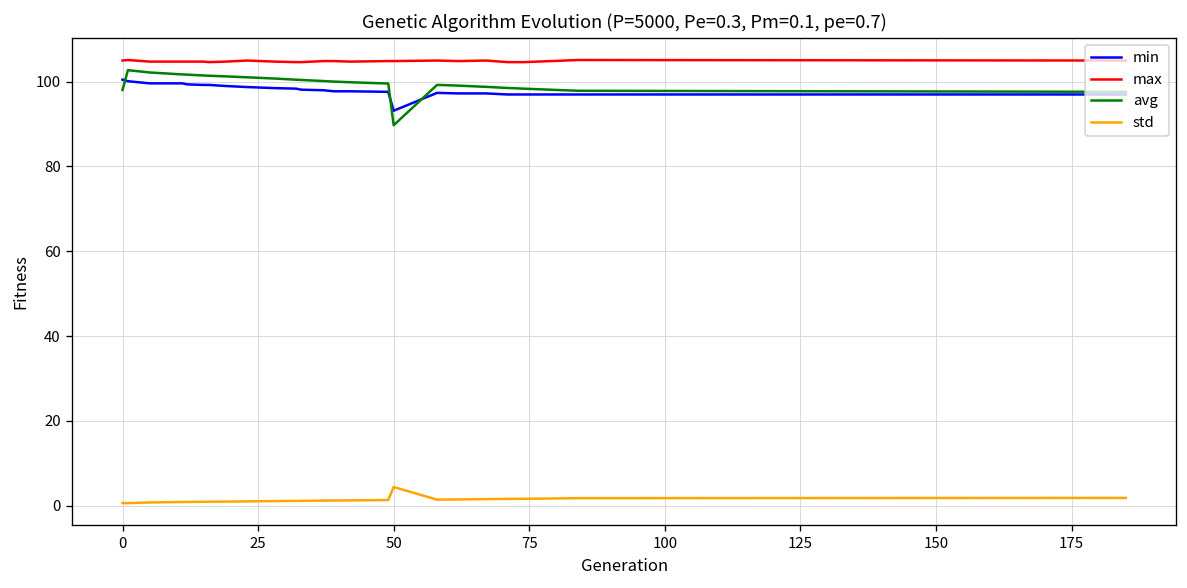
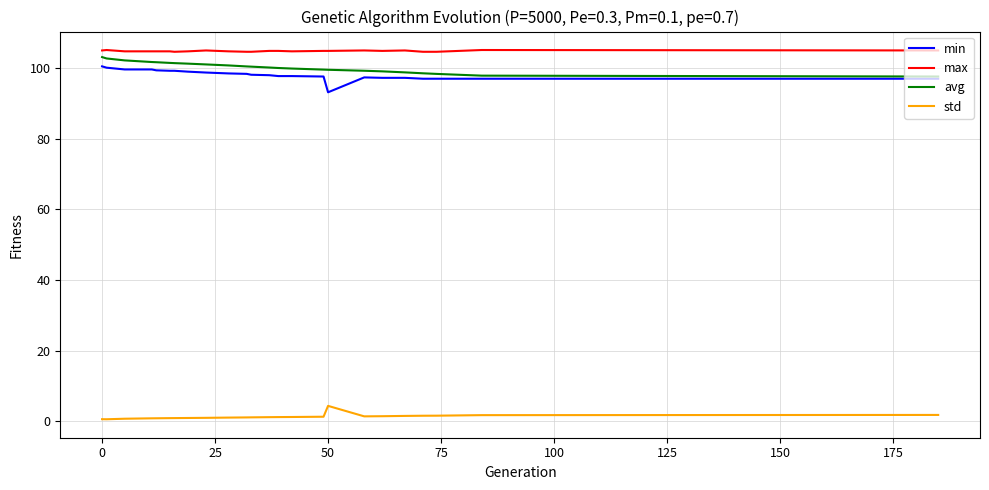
avg, 0: 98 -> 103
avg, 50: 90 -> 100
